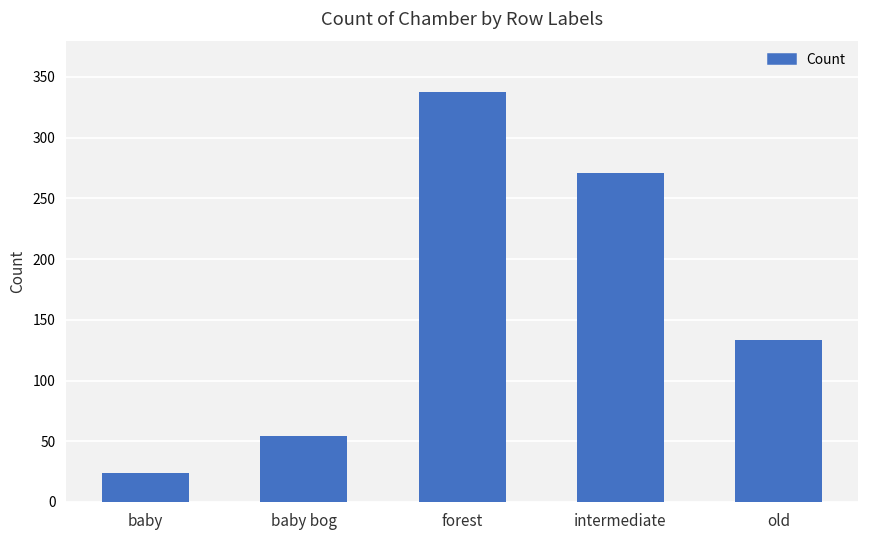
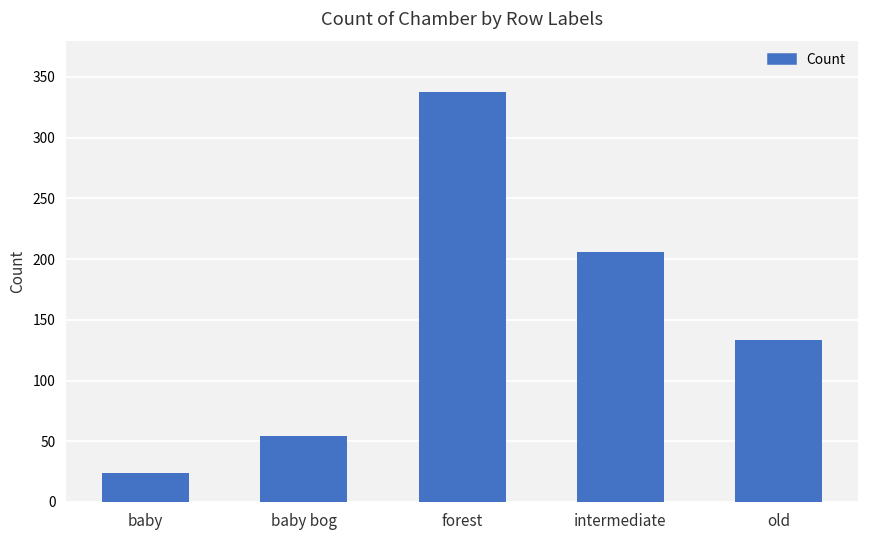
intermediate: 271 -> 206
